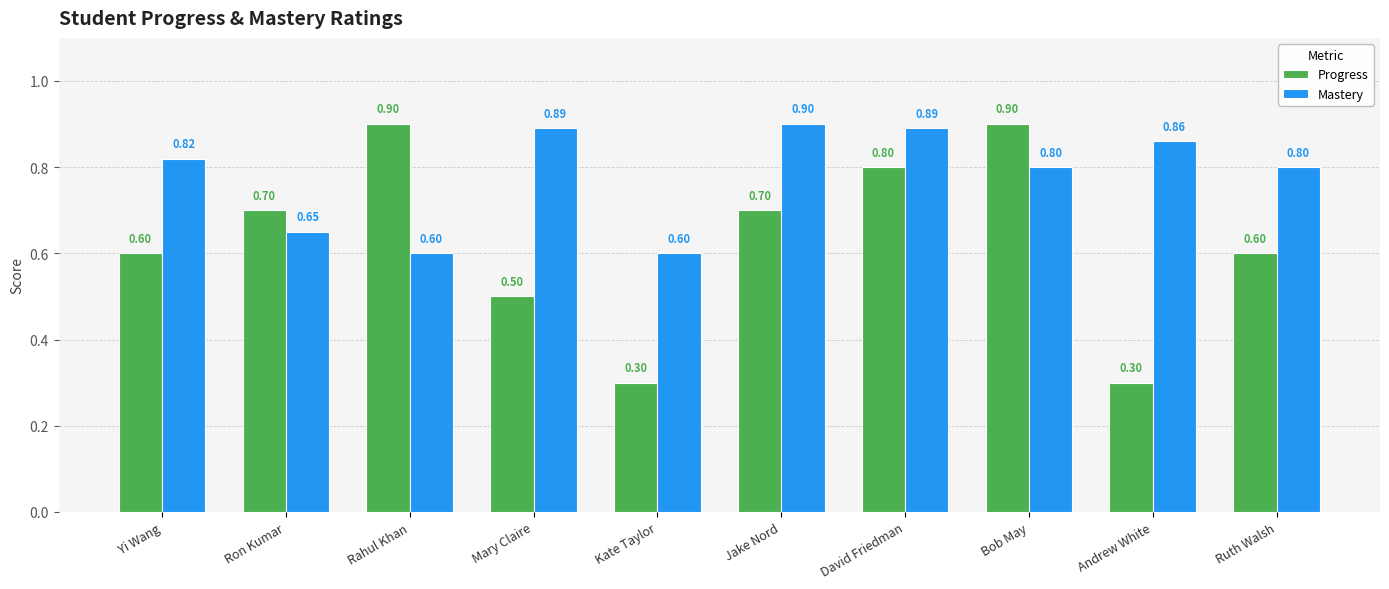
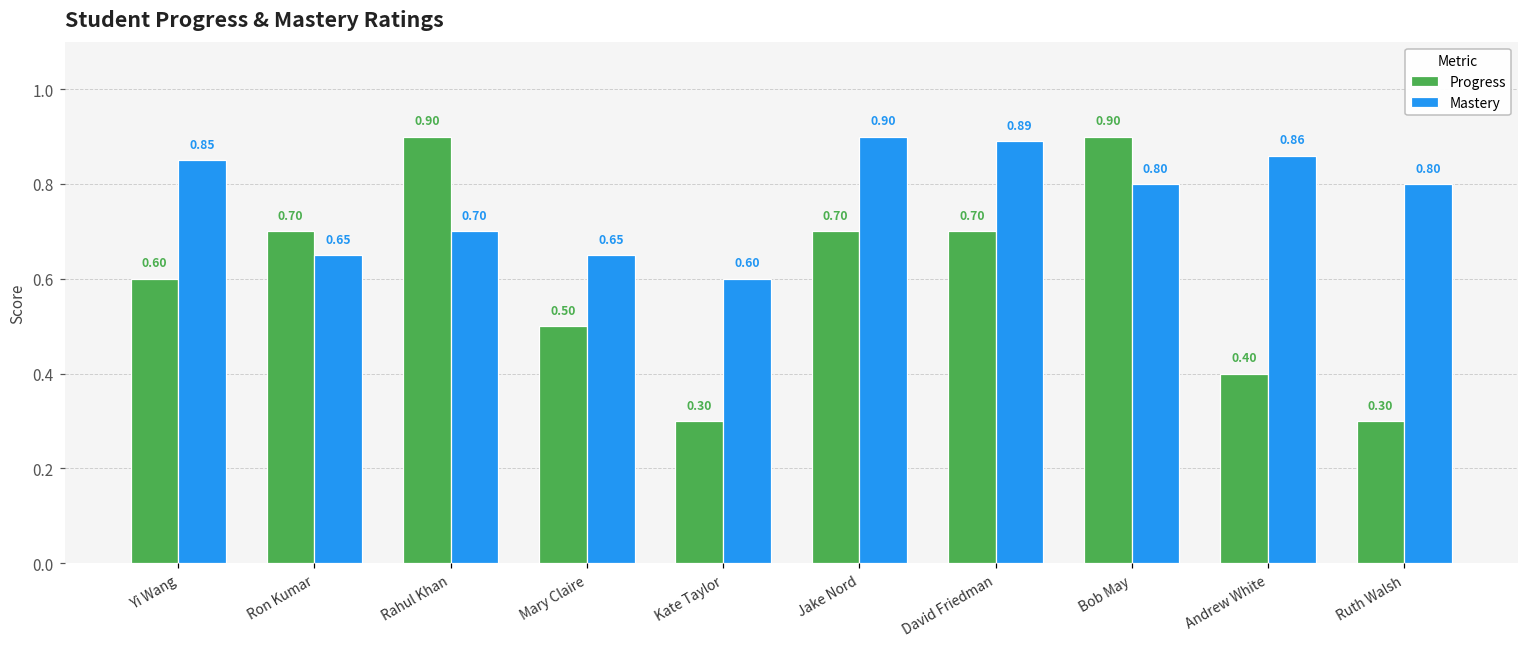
Mastery, Yi Wang: 0.82 -> 0.85
Mastery, Rahul Khan: 0.60 -> 0.70
Mastery, Mary Claire: 0.89 -> 0.65
Progress, David Friedman: 0.80 -> 0.70
Progress, Andrew White: 0.30 -> 0.40
Progress, Ruth Walsh: 0.60 -> 0.30
